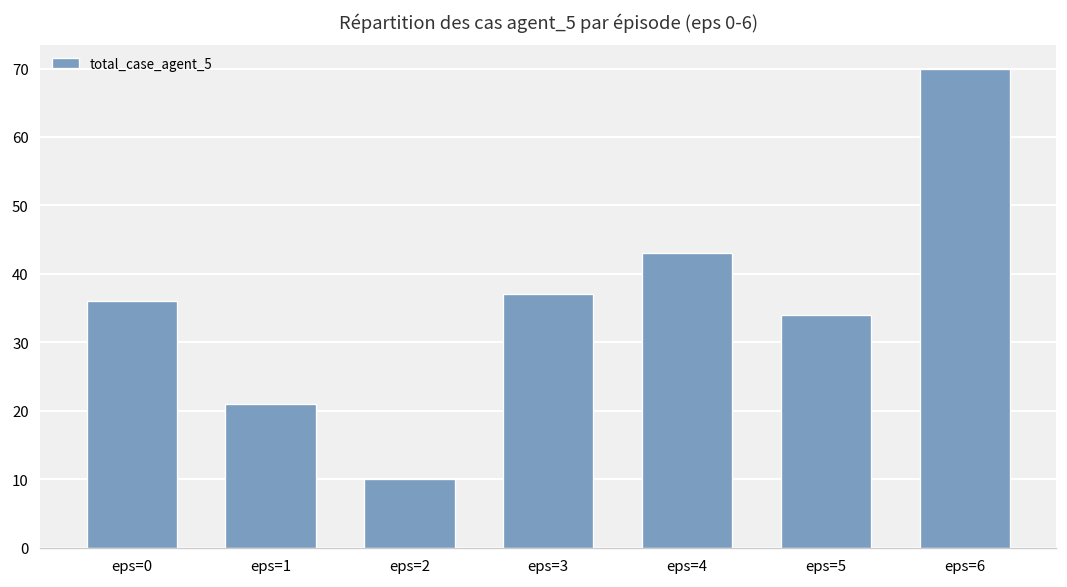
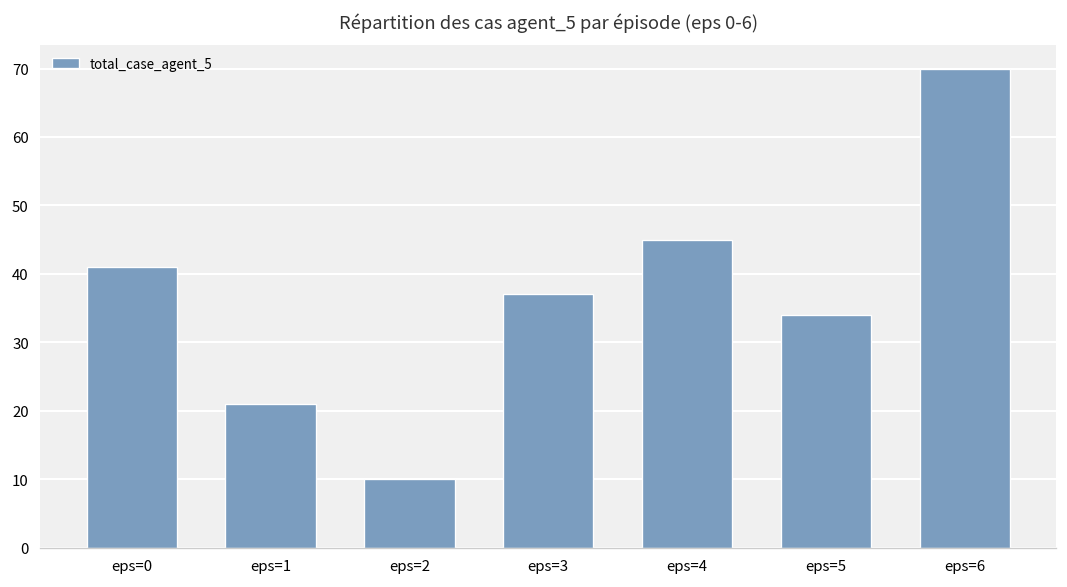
eps=0: 36 -> 41
eps=4: 43 -> 45
